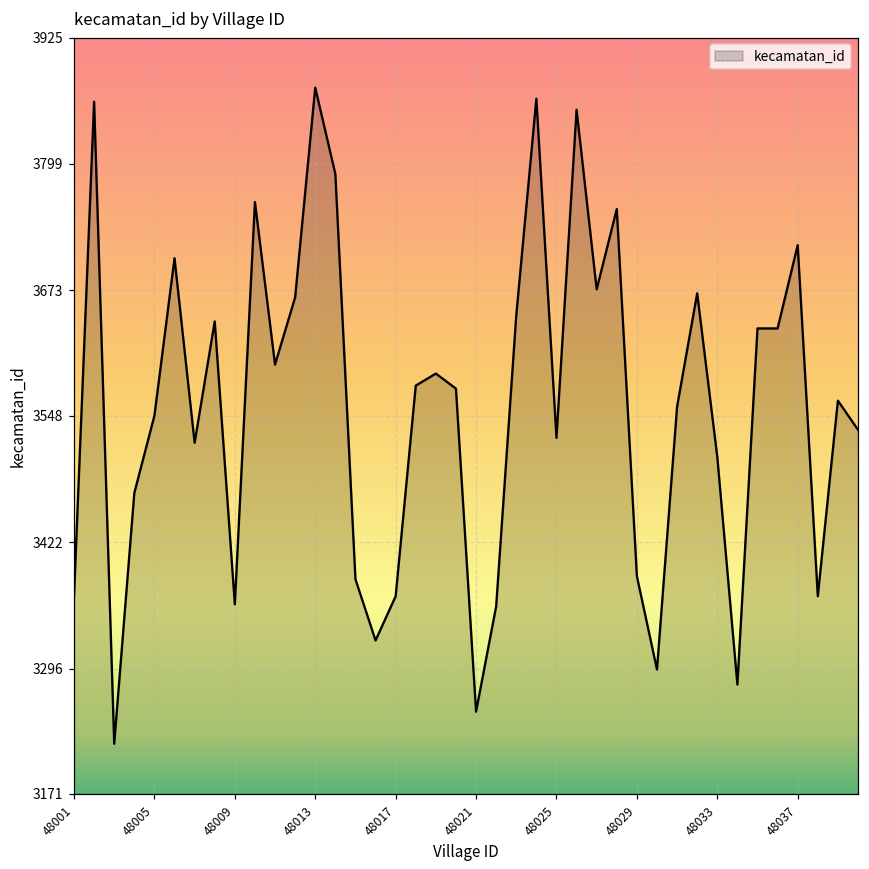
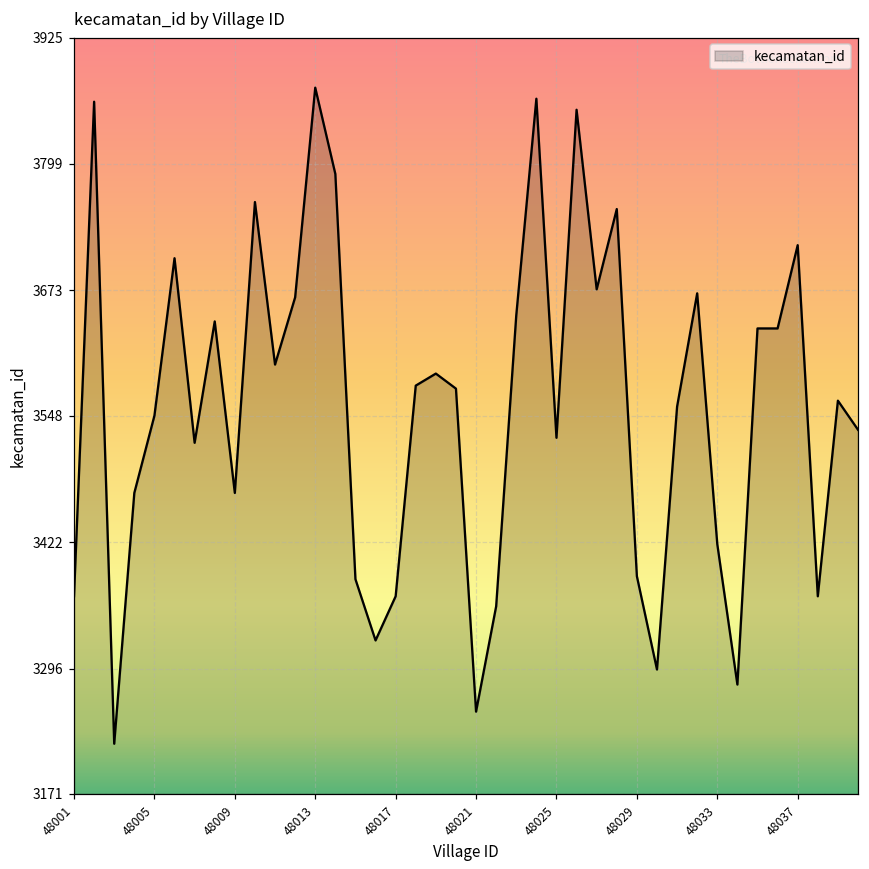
48009: 3360 -> 3470
48033: 3510 -> 3420
